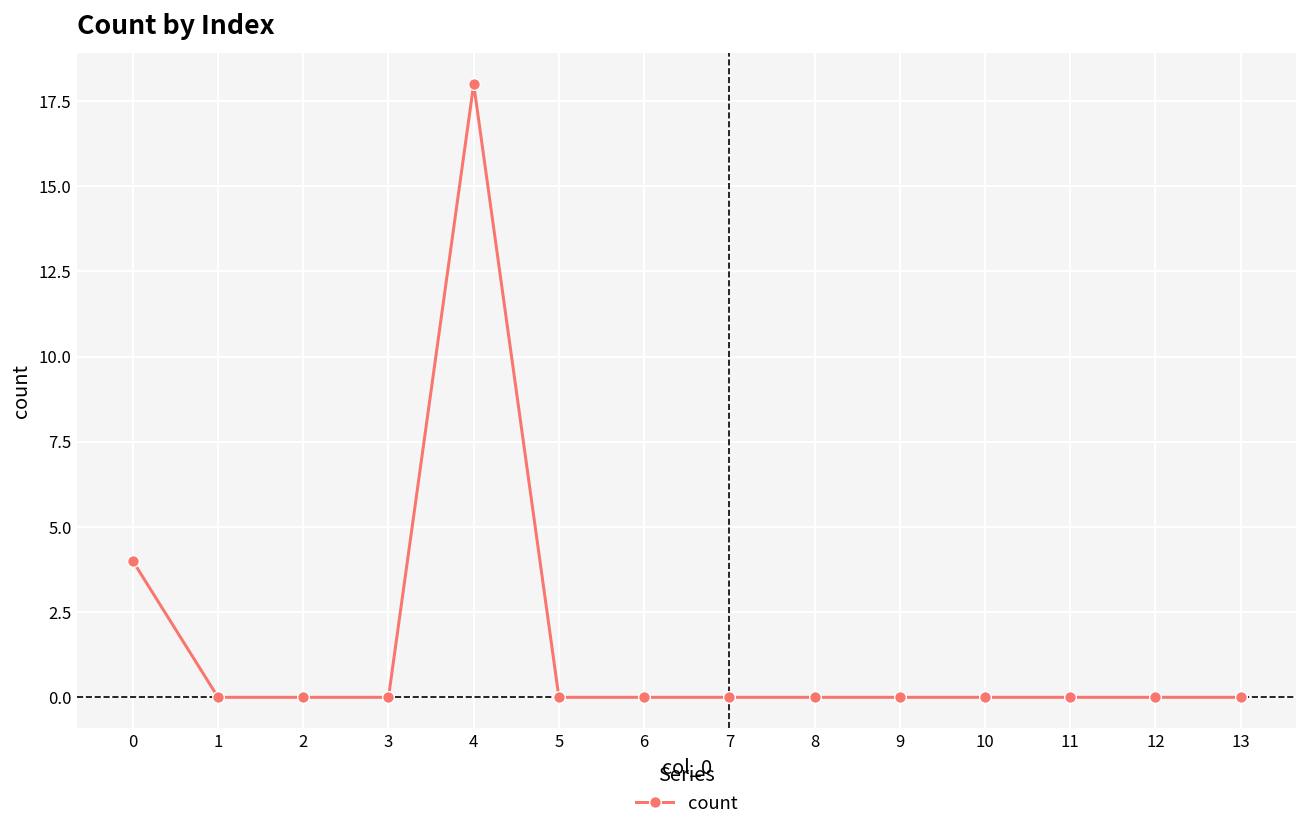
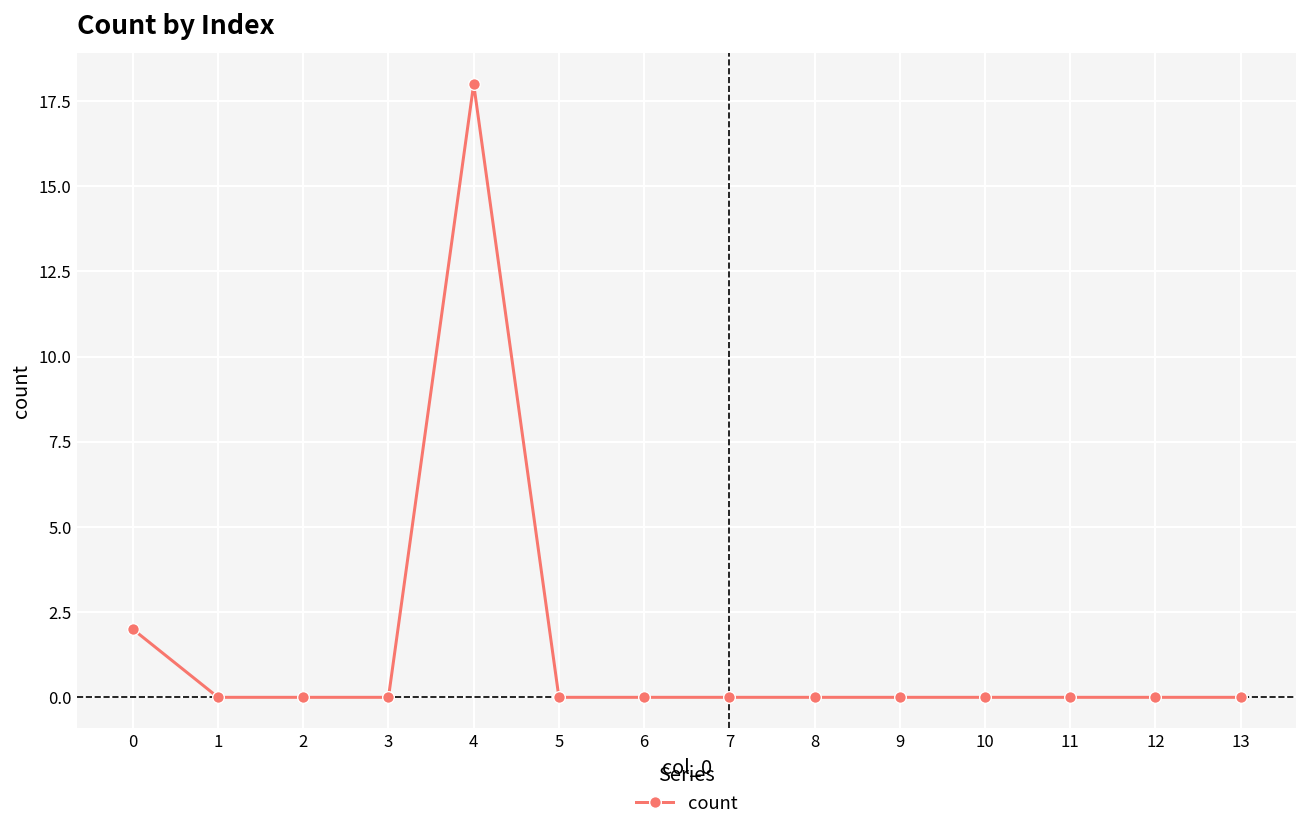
0: 4 -> 2
